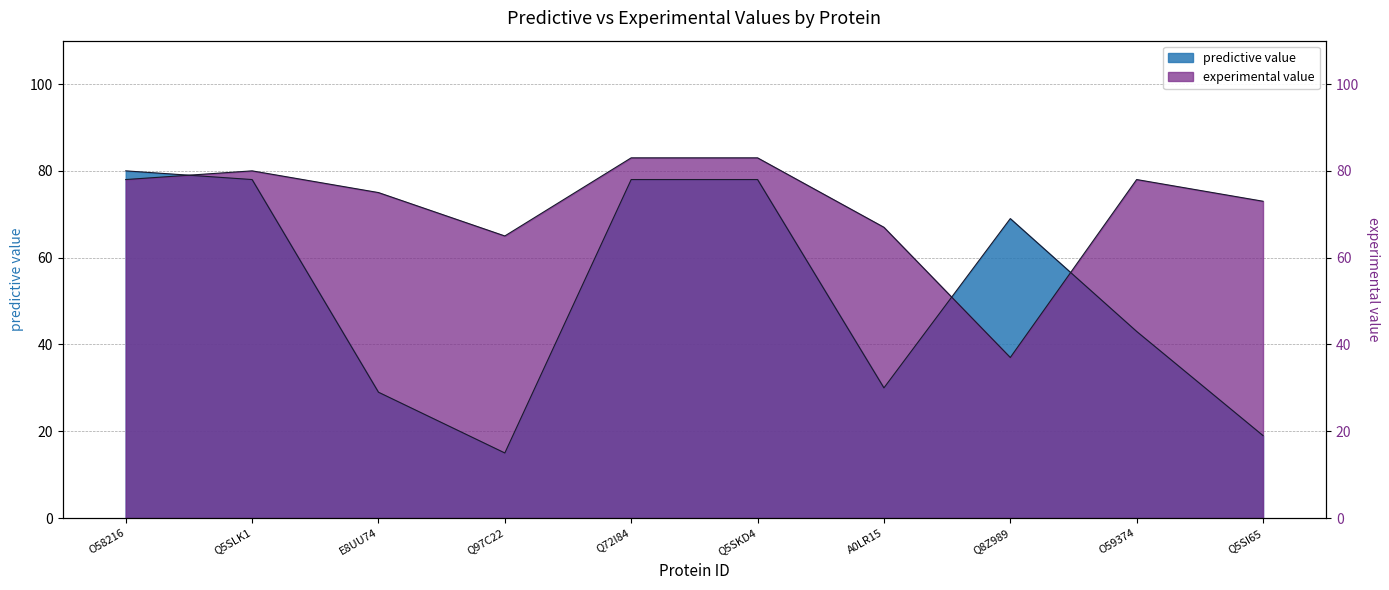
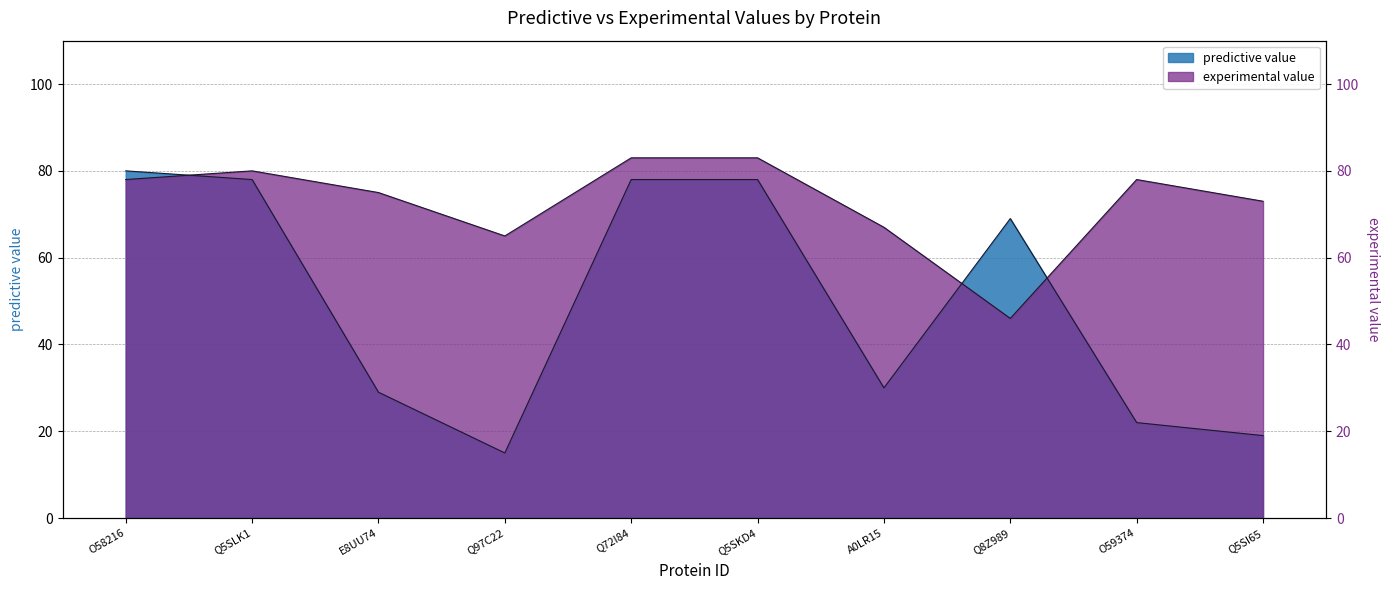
experimental value, Q8Z989: 37 -> 46
predictive value, O59374: 43 -> 22
